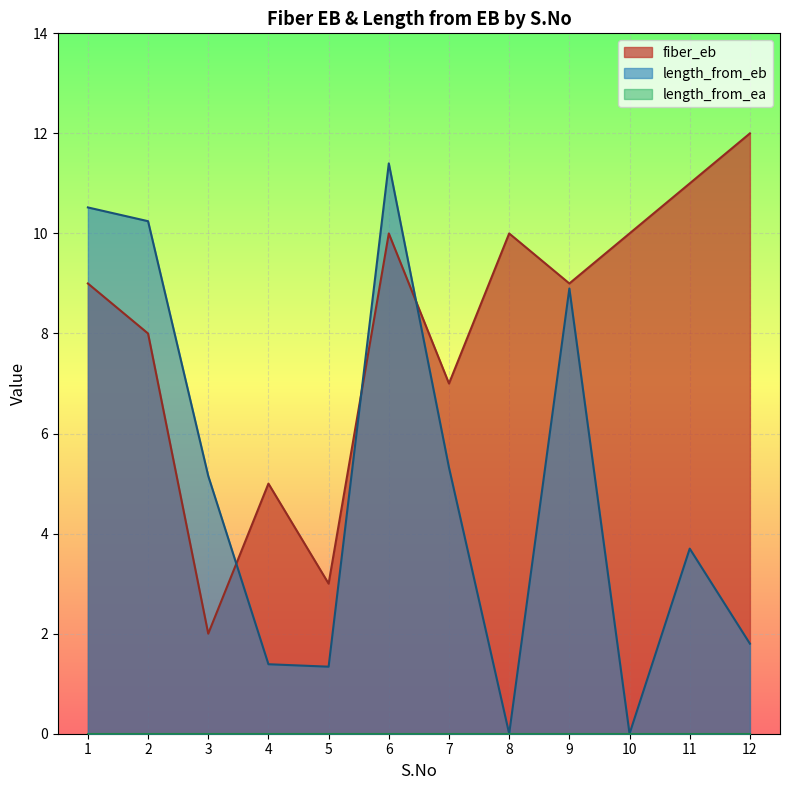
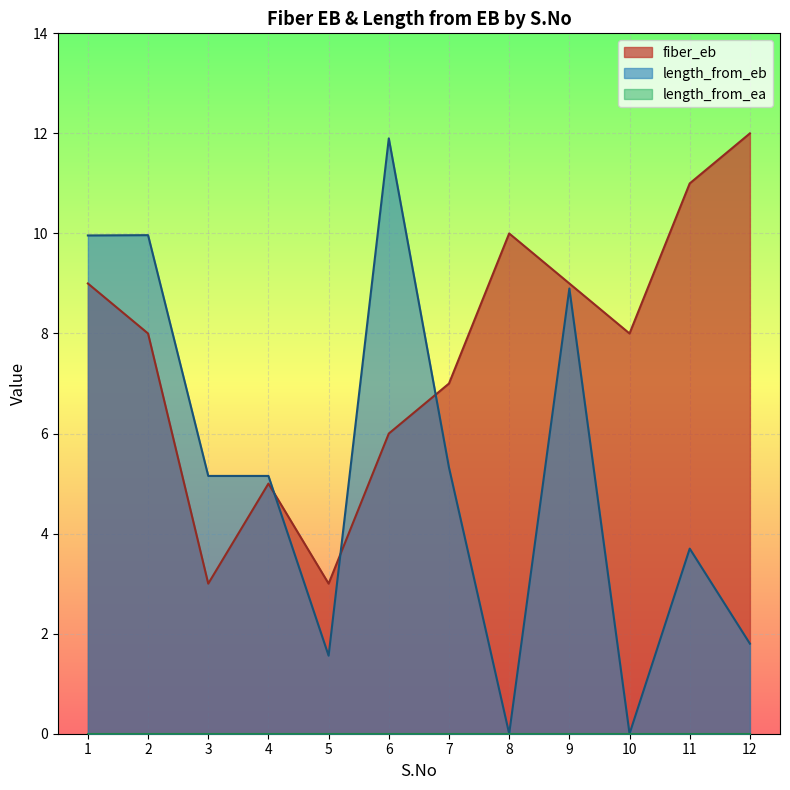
length_from_eb, 1: 10.5 -> 10.0
length_from_eb, 2: 10.2 -> 10.0
fiber_eb, 3: 2 -> 3
length_from_eb, 4: 1.4 -> 5.2
length_from_eb, 5: 1.3 -> 1.6
fiber_eb, 6: 10 -> 6
length_from_eb, 6: 11.4 -> 11.9
fiber_eb, 10: 10 -> 8
